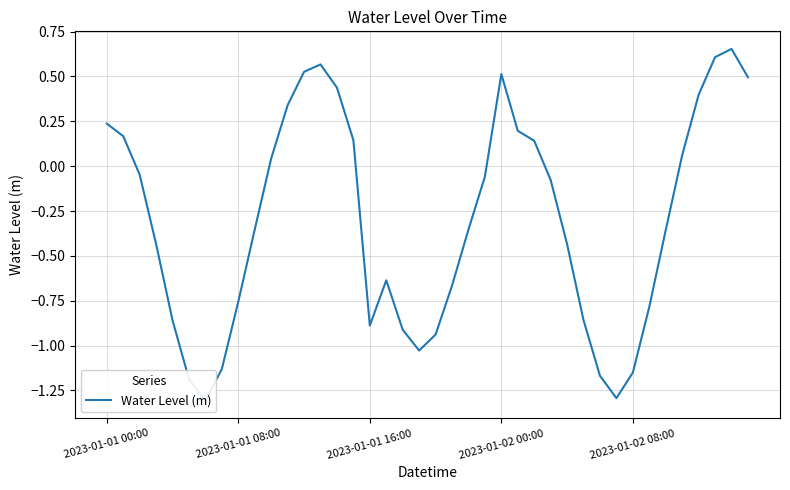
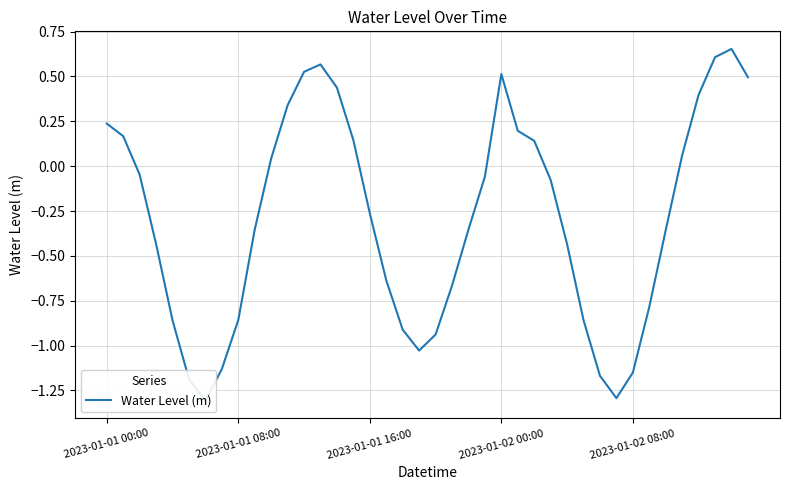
2023-01-01 08:00: -0.76 -> -0.86
2023-01-01 16:00: -0.89 -> -0.26
